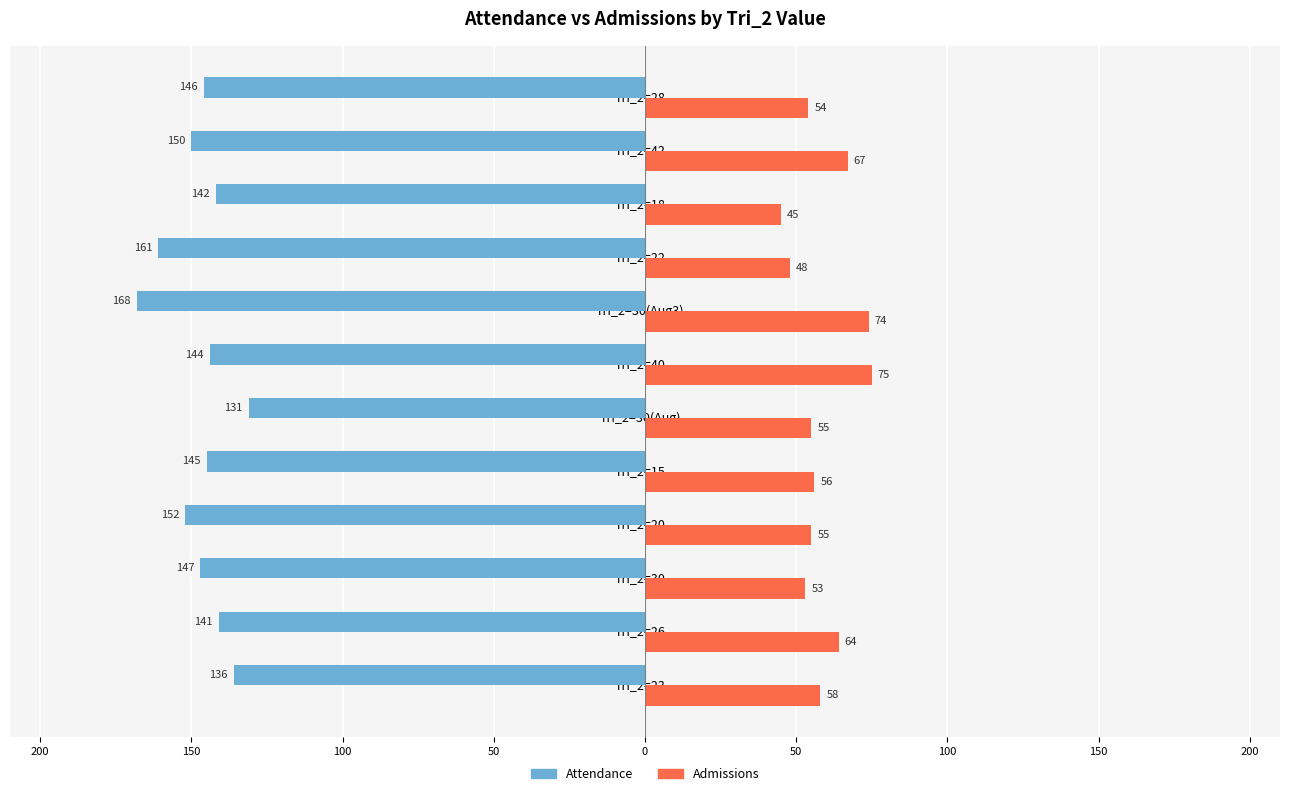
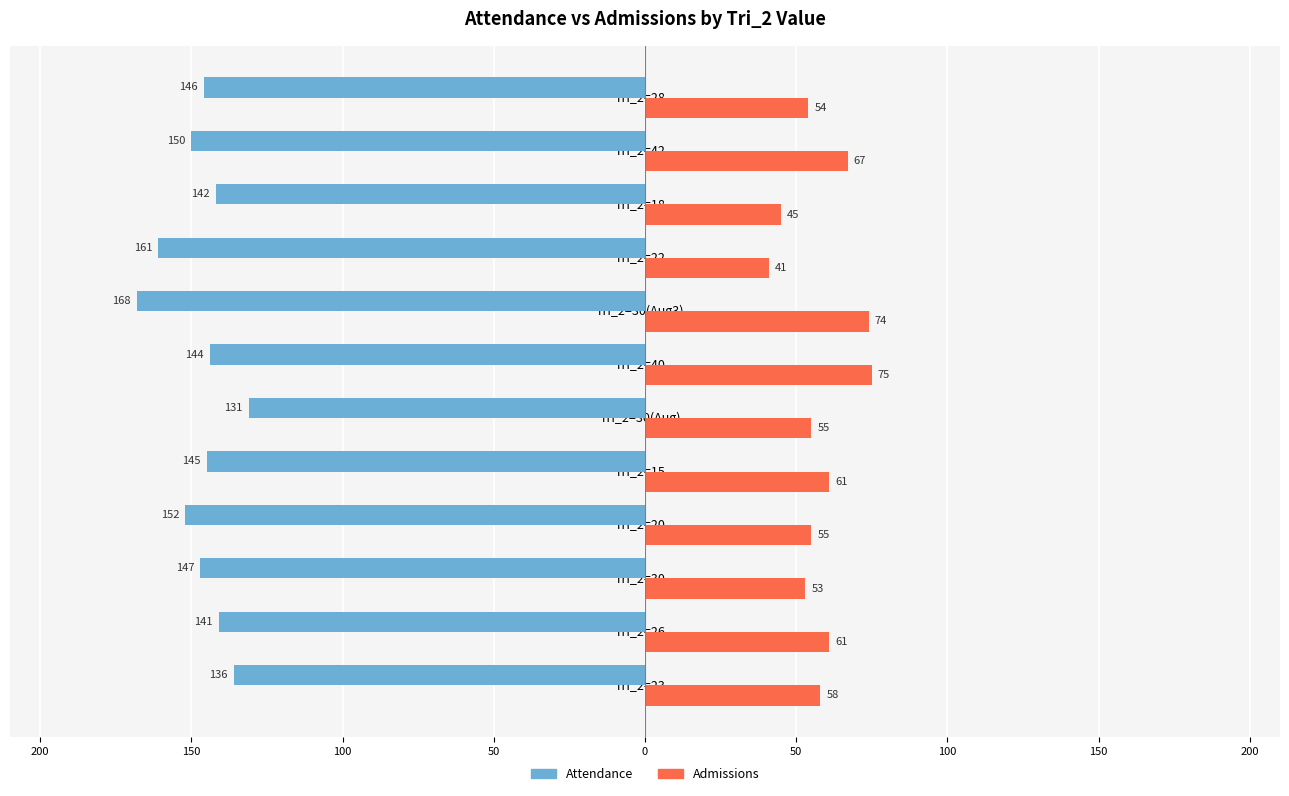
Admissions, Tri_2=22: 48 -> 41
Admissions, Tri_2=15: 56 -> 61
Admissions, Tri_2=26: 64 -> 61
